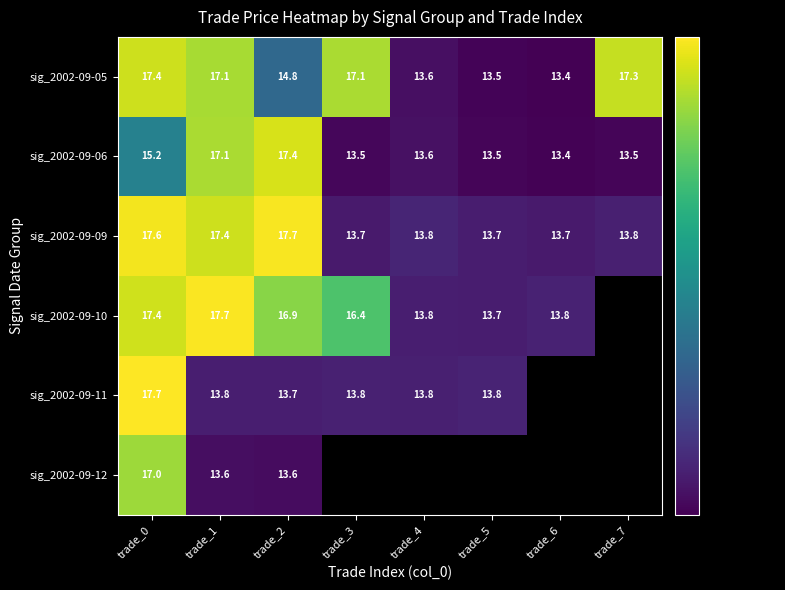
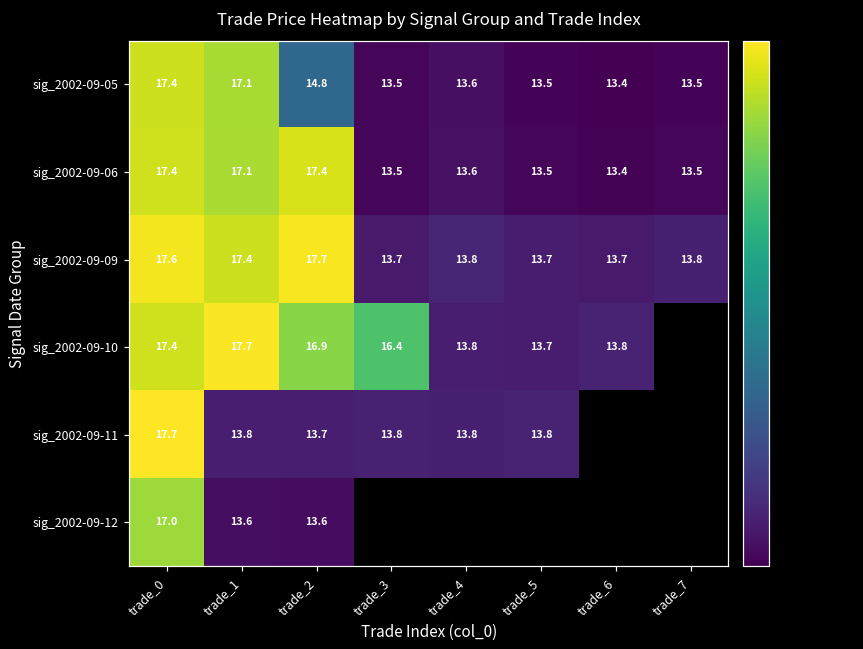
sig_2002-09-05, trade_3: 17.1 -> 13.5
sig_2002-09-05, trade_7: 17.3 -> 13.5
sig_2002-09-06, trade_0: 15.2 -> 17.4
